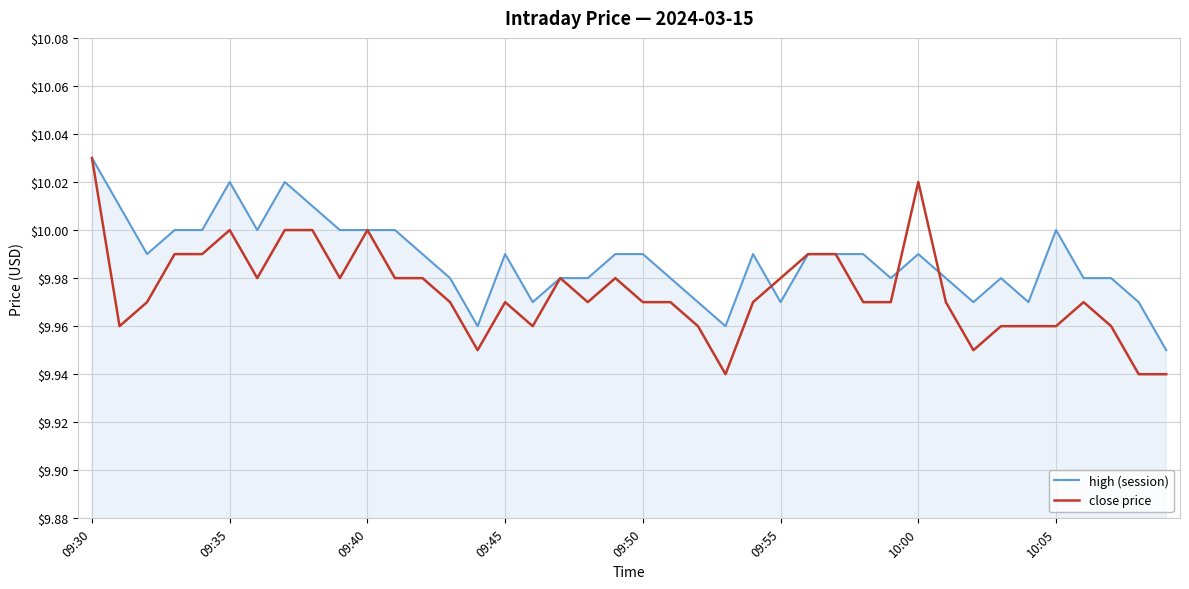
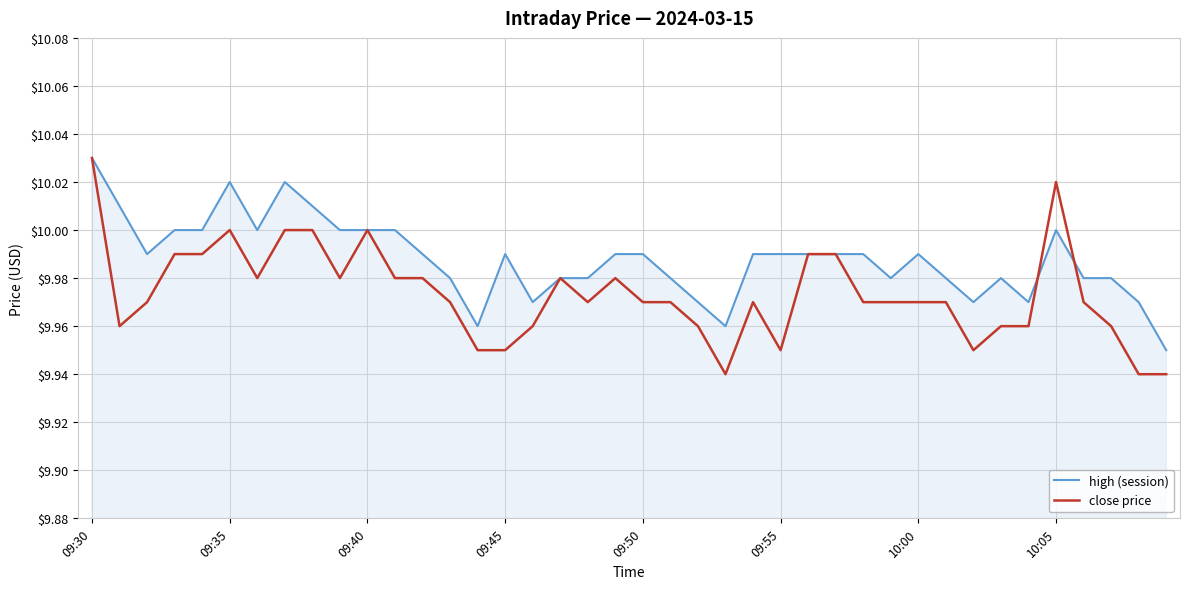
close price, 09:45: $9.97 -> $9.95
high (session), 09:55: $9.97 -> $9.99
close price, 09:55: $9.98 -> $9.95
close price, 10:00: $10.02 -> $9.97
close price, 10:05: $9.96 -> $10.02
